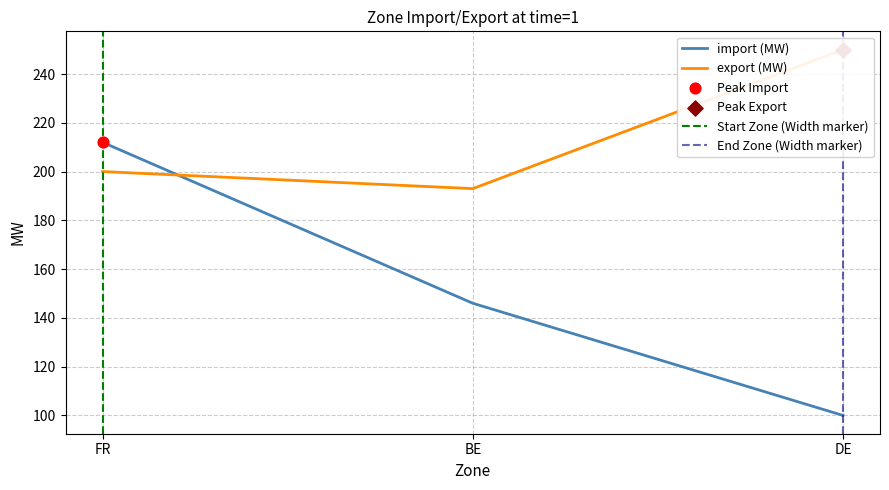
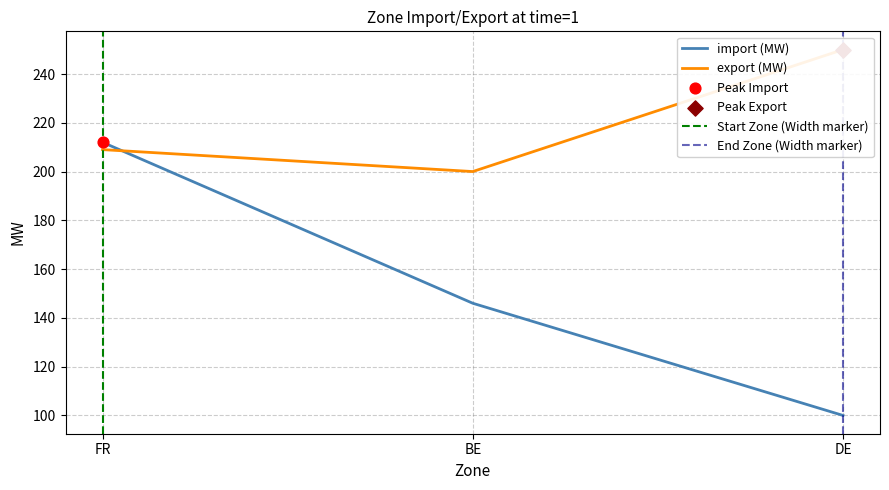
export (MW), FR: 200 -> 209
export (MW), BE: 193 -> 200
